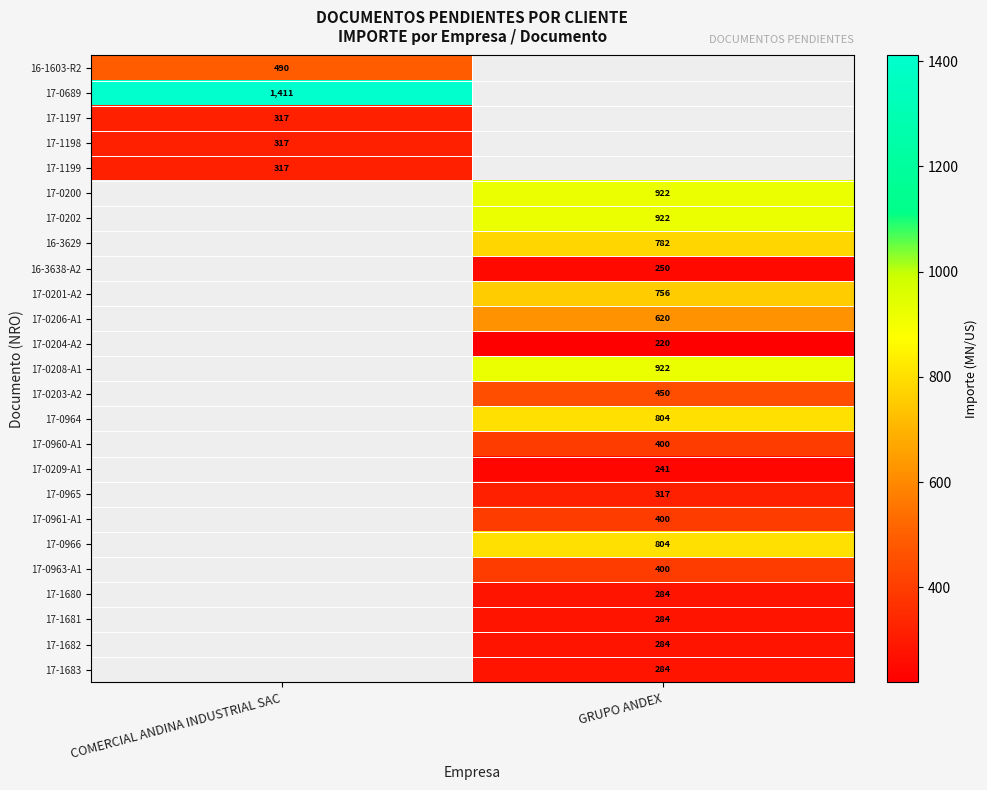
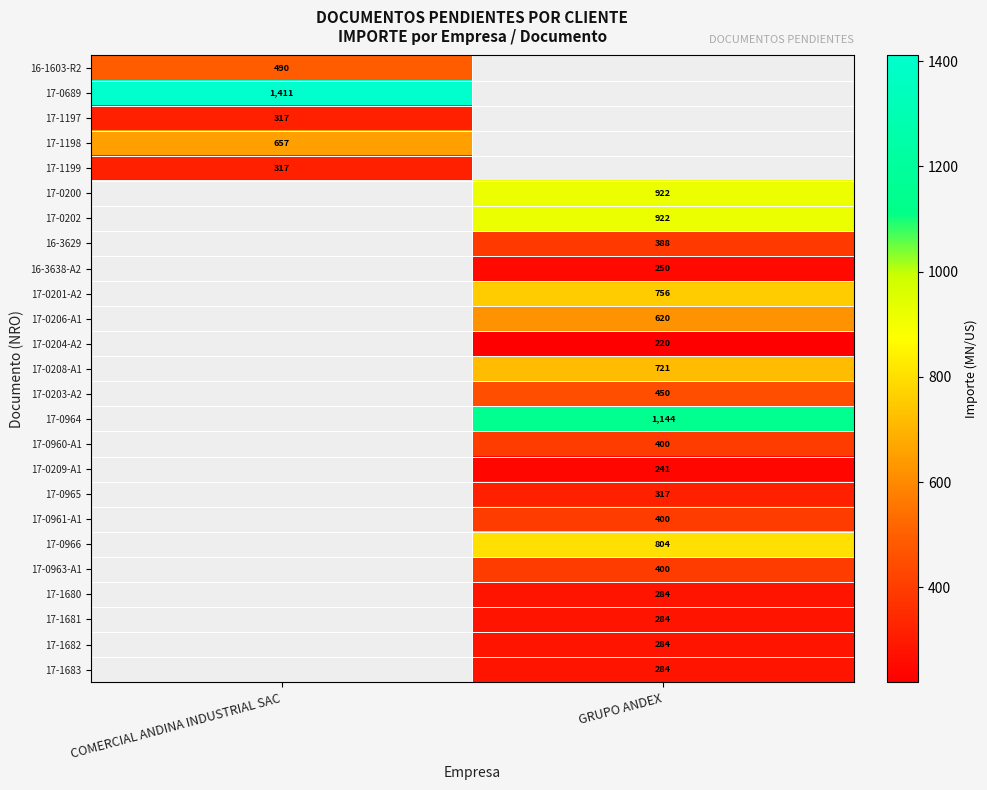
17-1198, COMERCIAL ANDINA INDUSTRIAL SAC: 317 -> 657
16-3629, GRUPO ANDEX: 782 -> 388
17-0208-A1, GRUPO ANDEX: 922 -> 721
17-0964, GRUPO ANDEX: 804 -> 1,144
